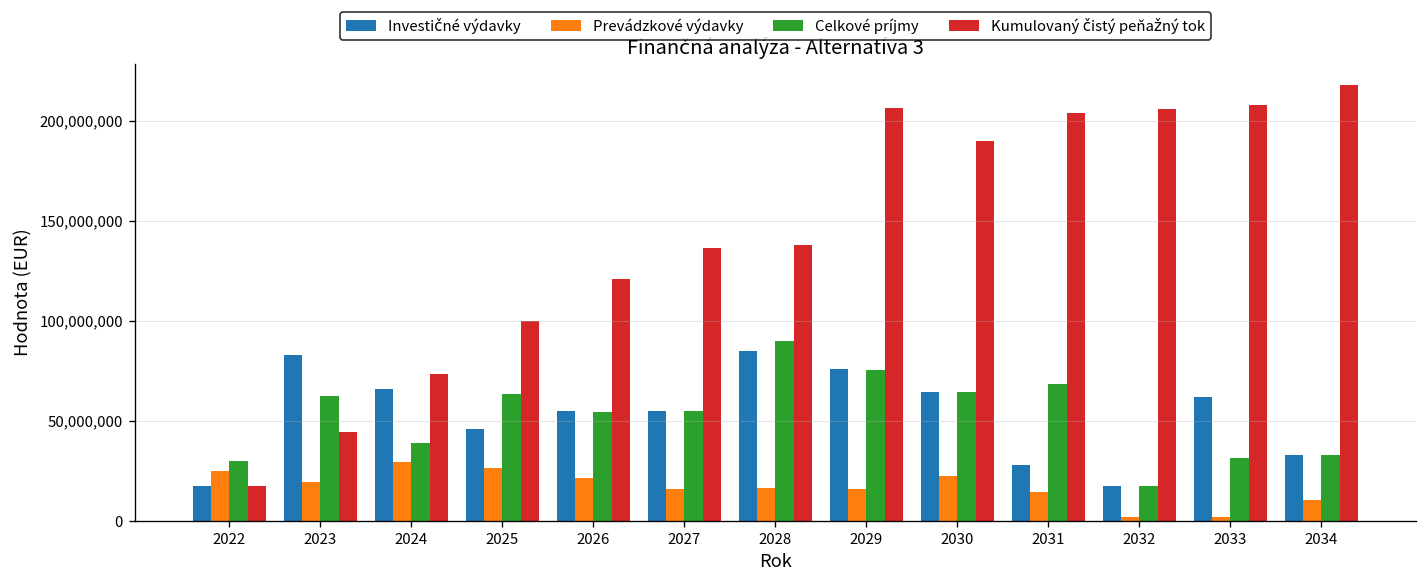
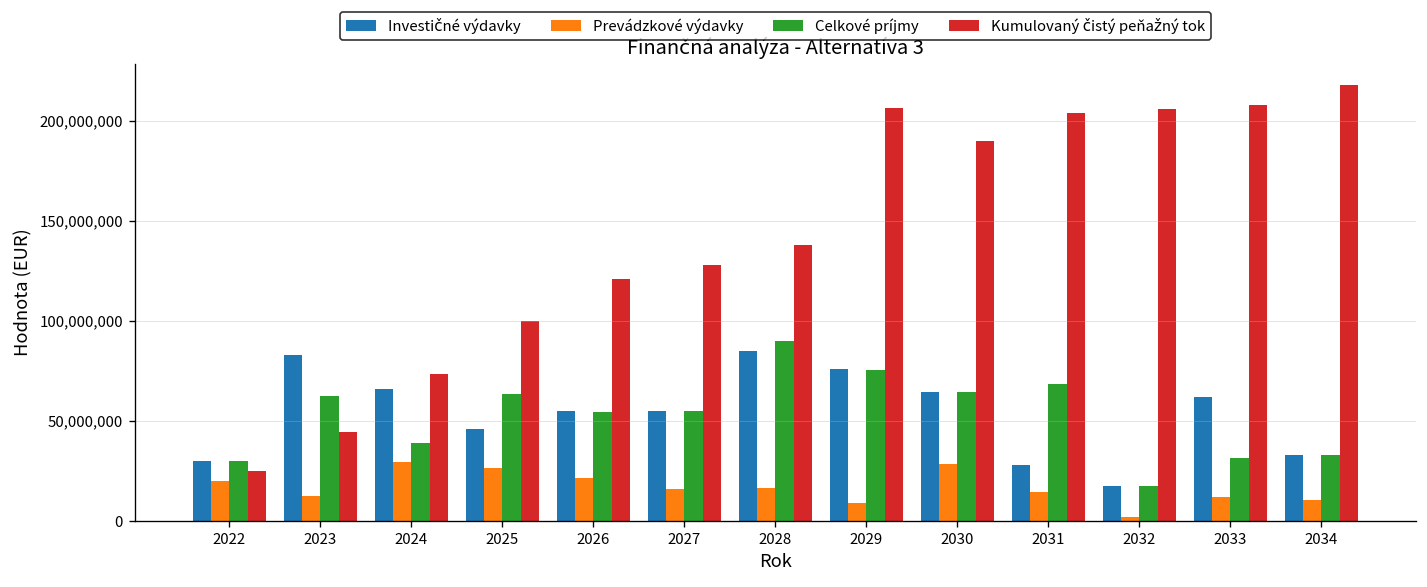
Investičné výdavky, 2022: 17,000,000 -> 30,000,000
Prevádzkové výdavky, 2022: 25,000,000 -> 20,000,000
Kumulovaný čistý peňažný tok, 2022: 17,000,000 -> 25,000,000
Prevádzkové výdavky, 2023: 19,000,000 -> 12,000,000
Kumulovaný čistý peňažný tok, 2027: 136,000,000 -> 128,000,000
Prevádzkové výdavky, 2029: 16,000,000 -> 9,000,000
Prevádzkové výdavky, 2030: 22,000,000 -> 28,000,000
Prevádzkové výdavky, 2033: 2,000,000 -> 12,000,000
